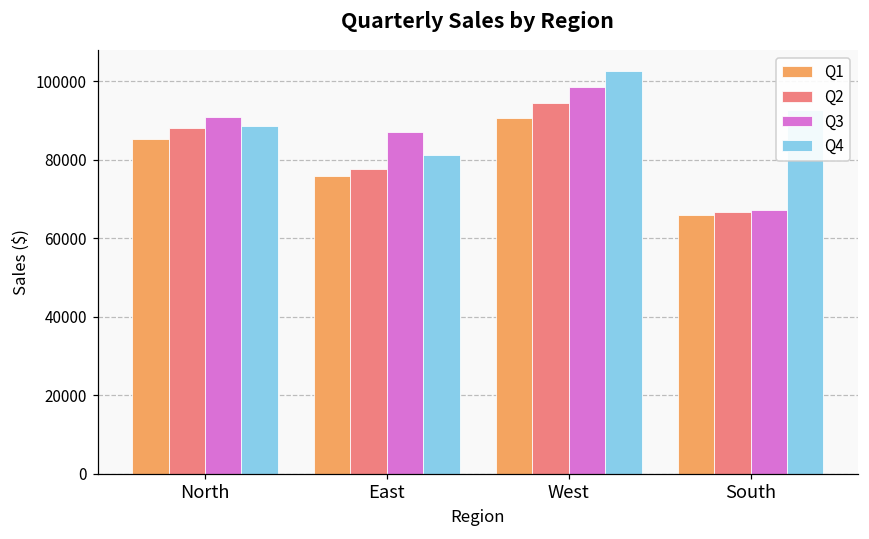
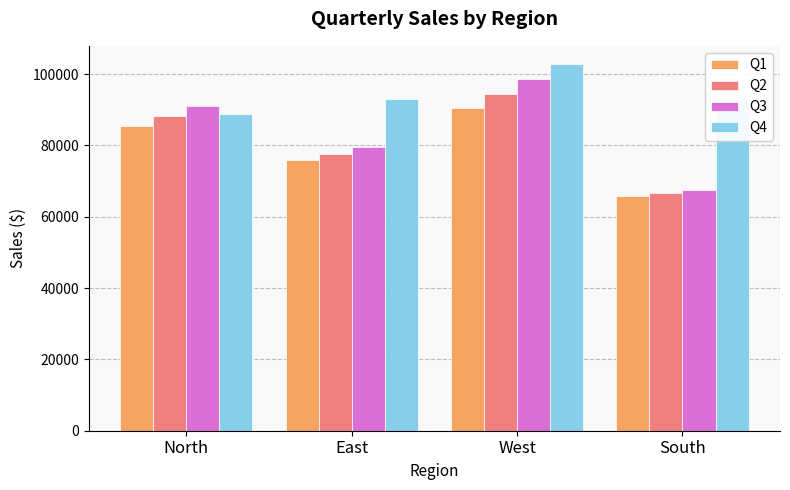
Q3, East: 87000 -> 79000
Q4, East: 81000 -> 93000
